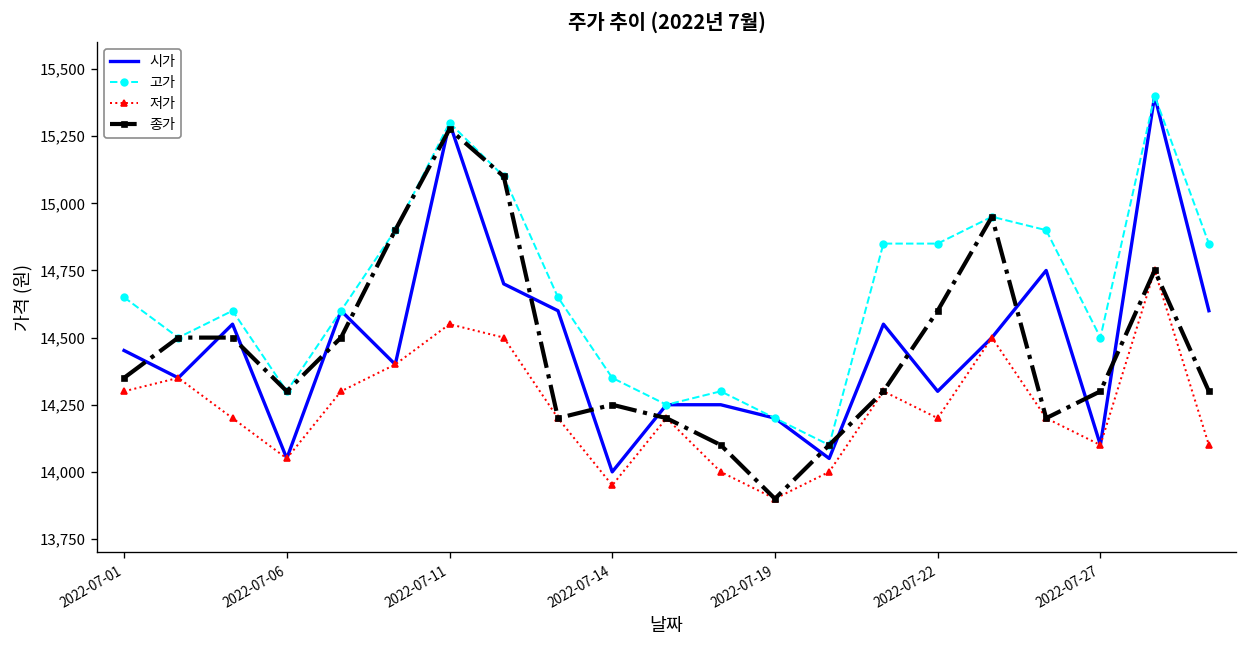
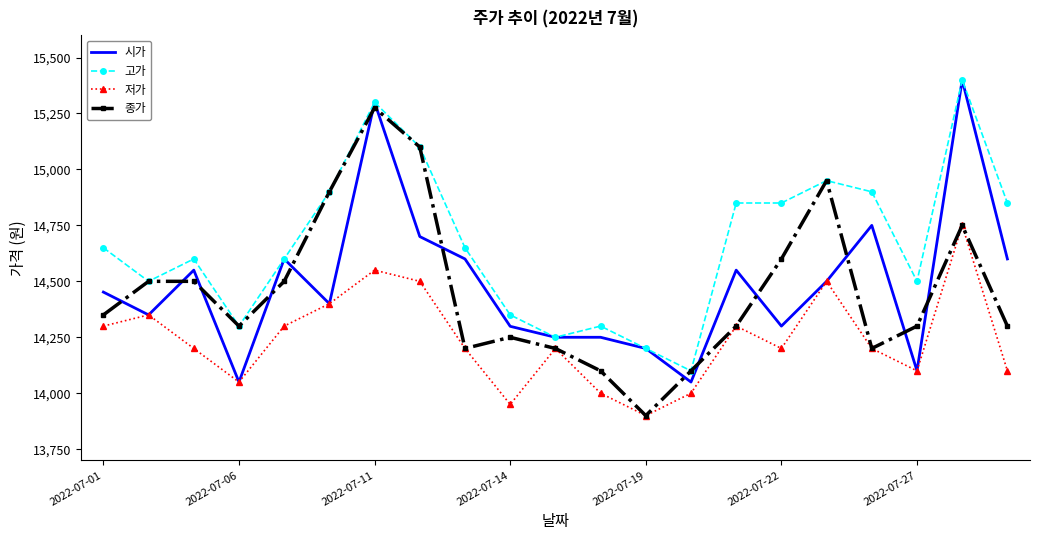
시가, 2022-07-14: 14,000 -> 14,300
